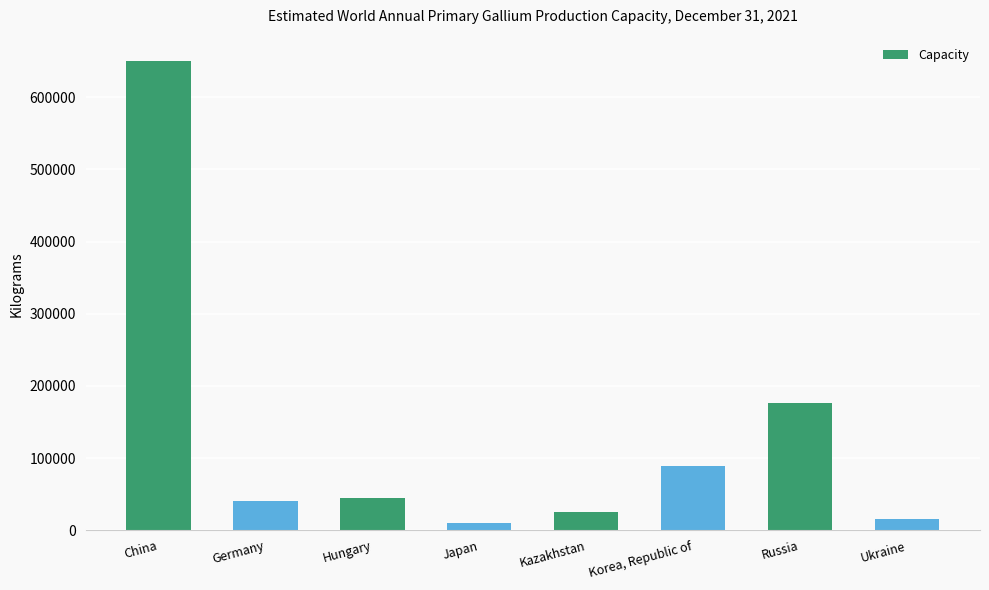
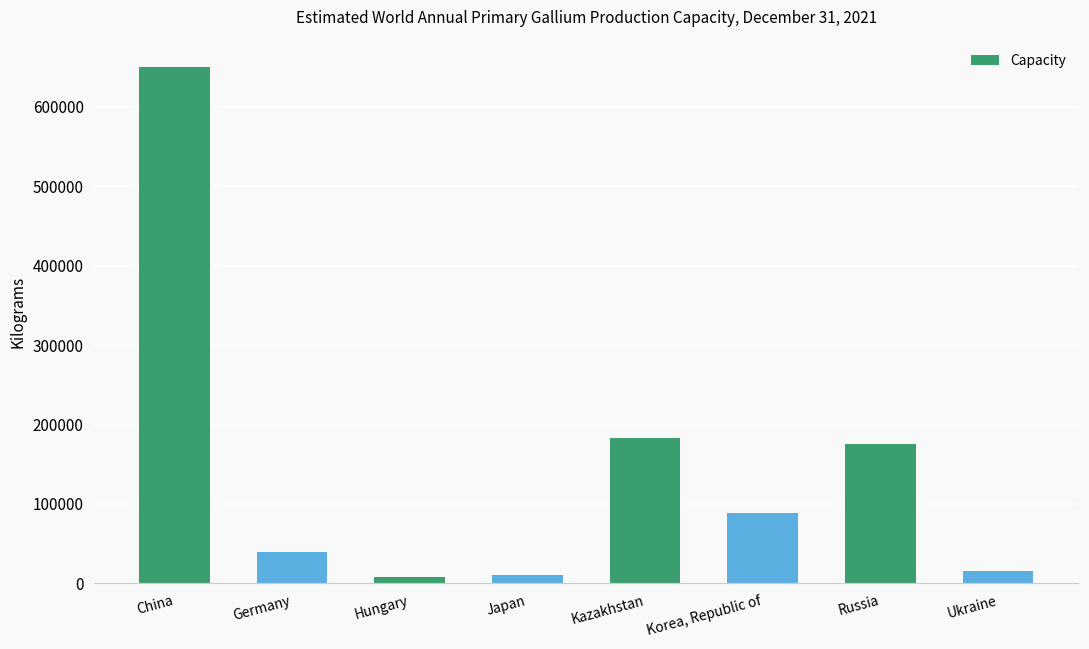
Hungary: 40000 -> 10000
Kazakhstan: 30000 -> 180000
